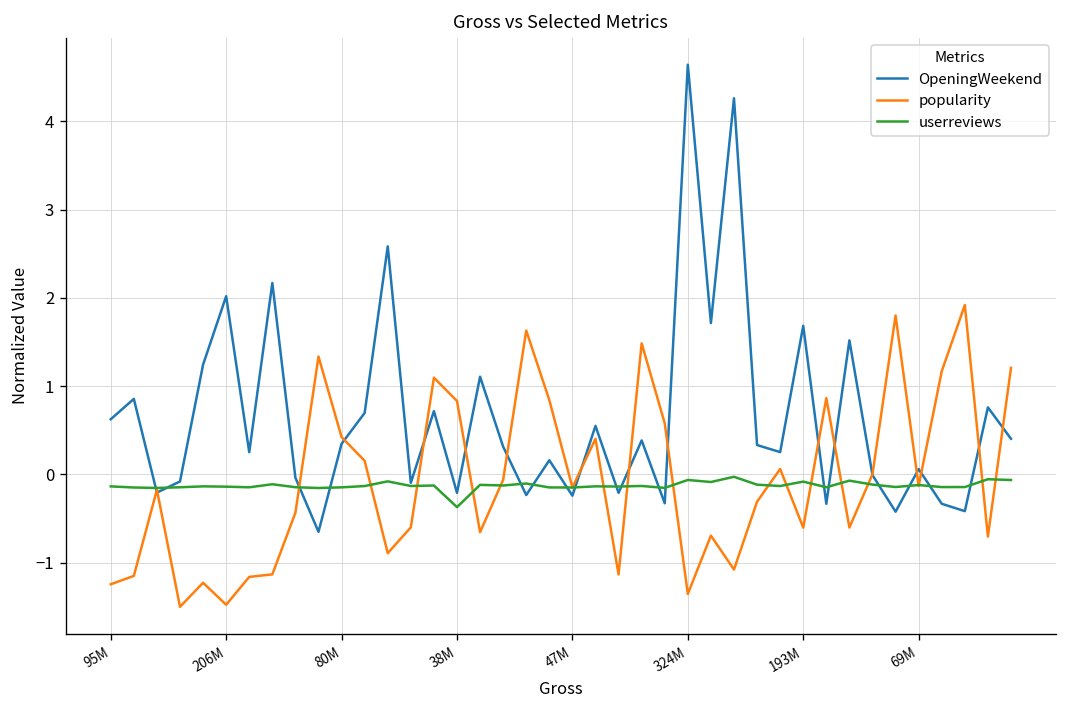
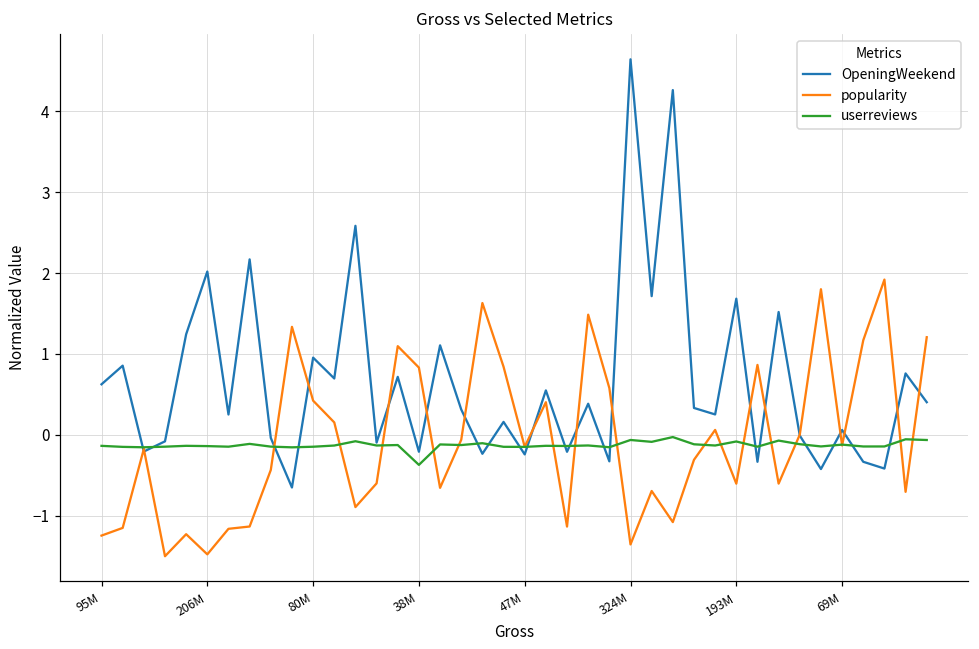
OpeningWeekend, 80M: 0.3 -> 1.0
